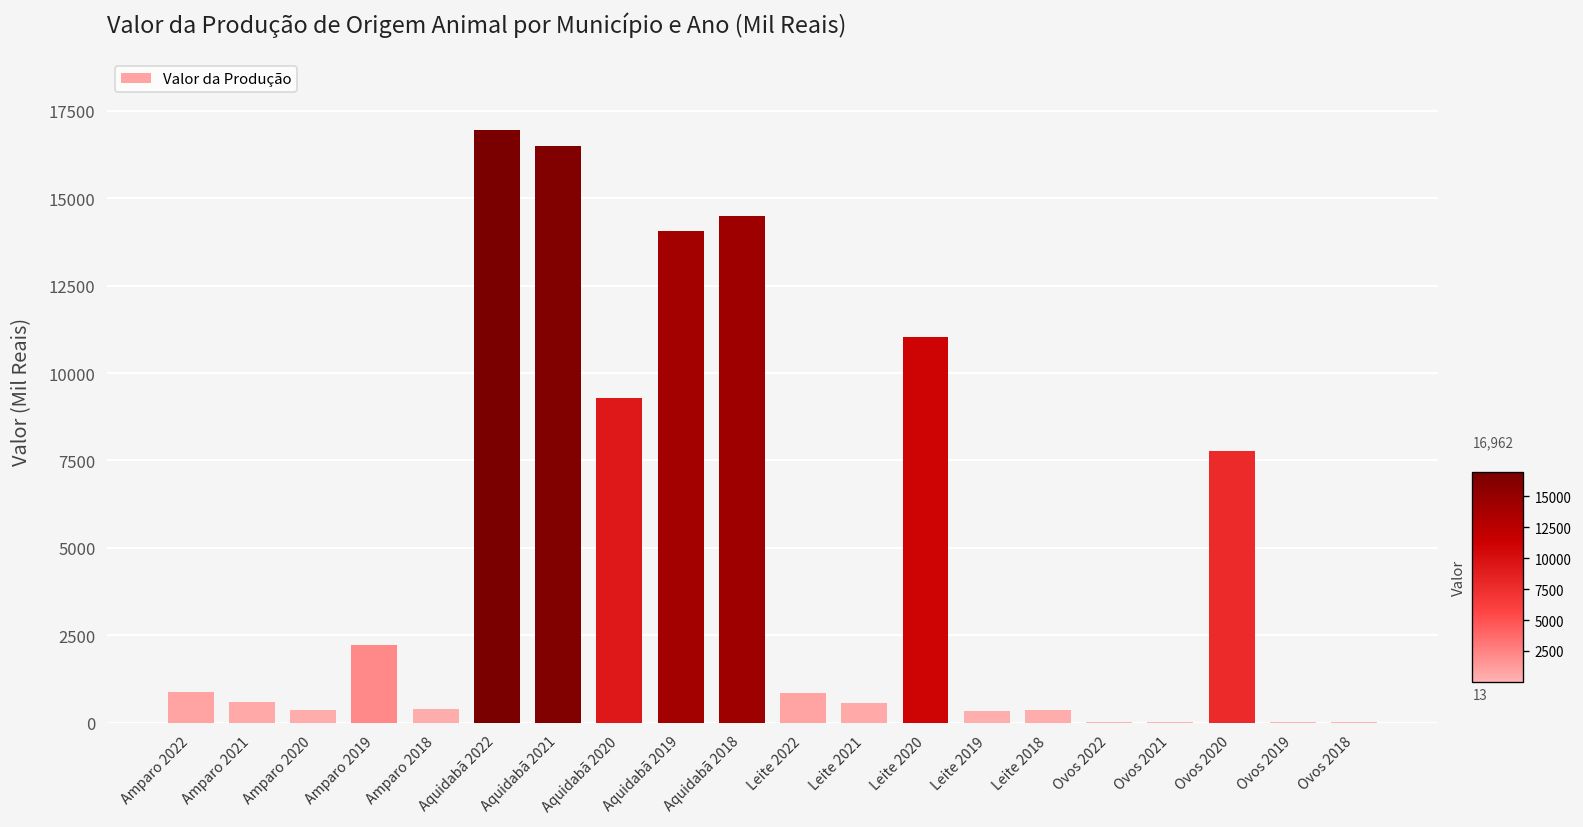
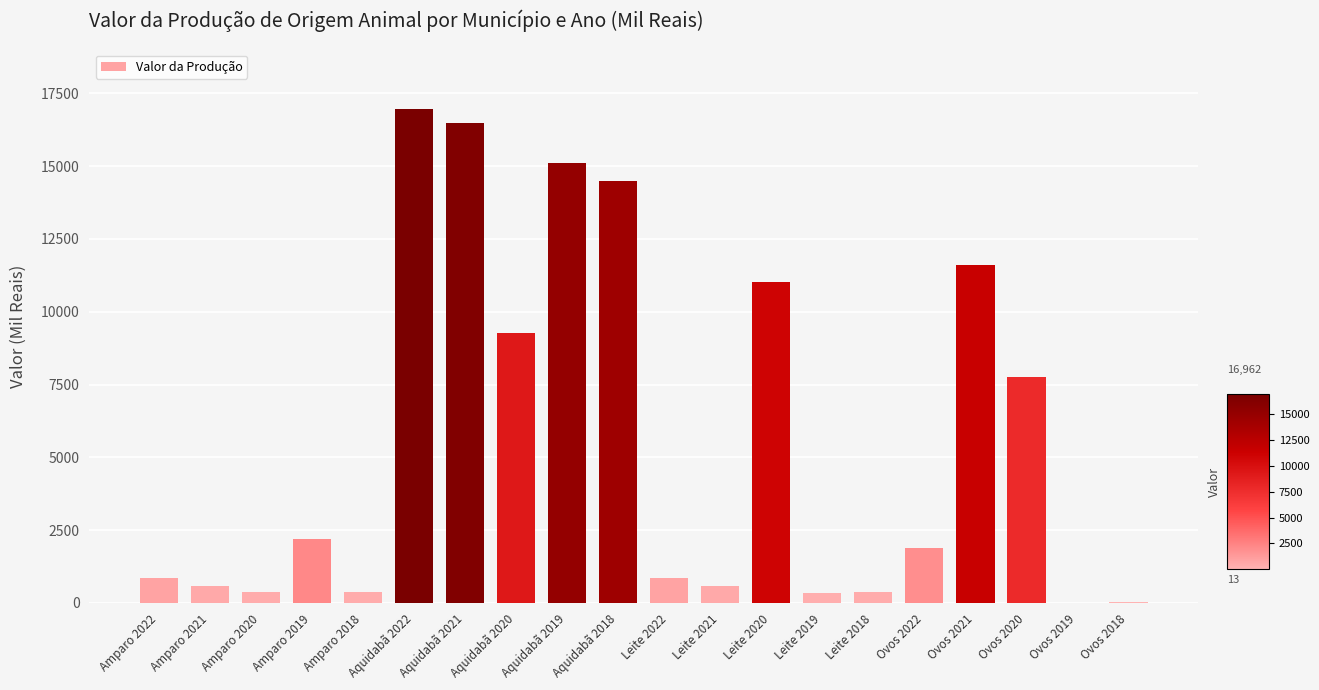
Aquidabã 2019: 14100 -> 15100
Ovos 2022: 0 -> 1900
Ovos 2021: 0 -> 11600
